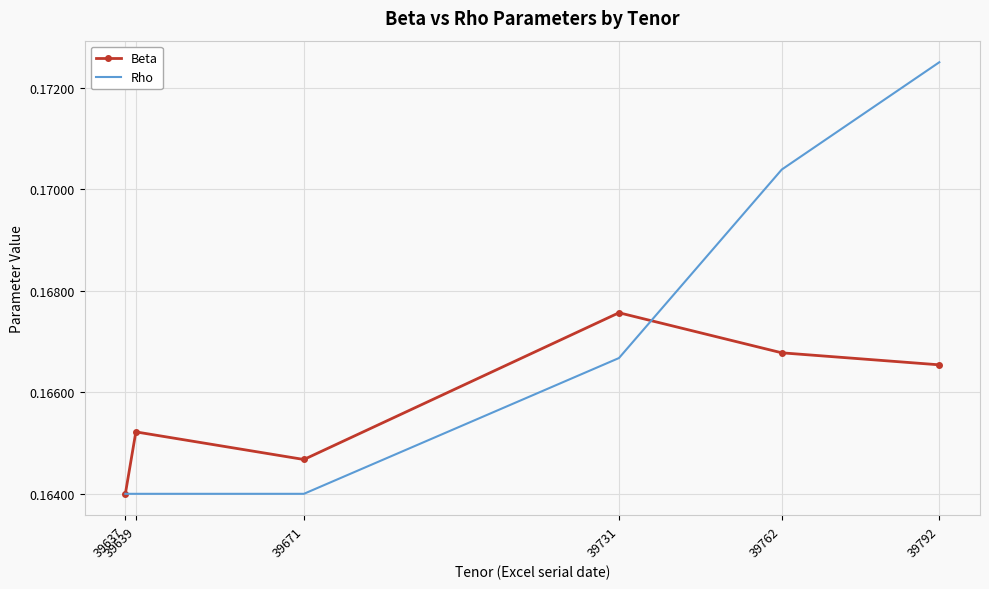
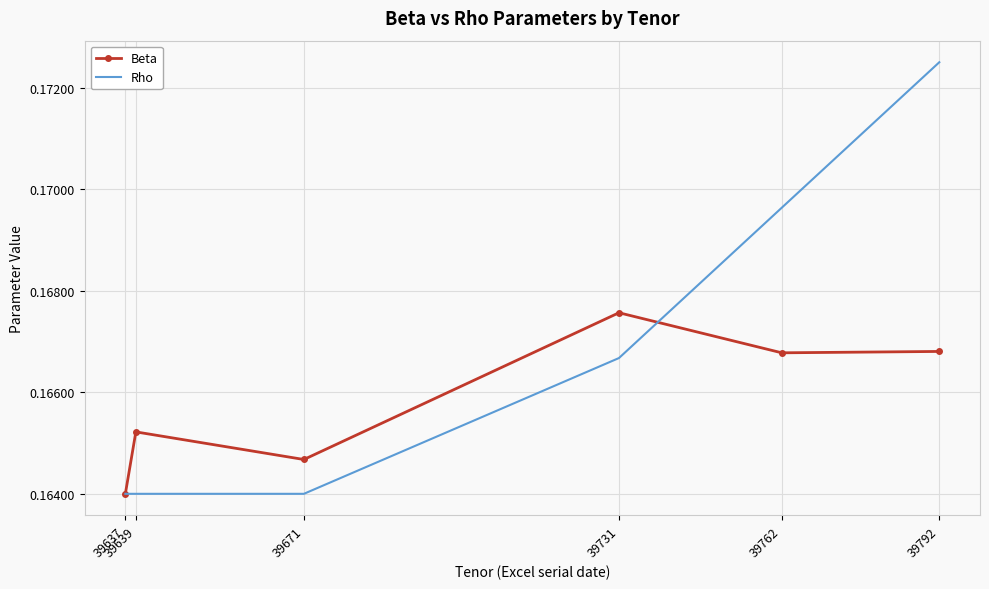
Rho, 39762: 0.1704 -> 0.1696
Beta, 39792: 0.1665 -> 0.1668
